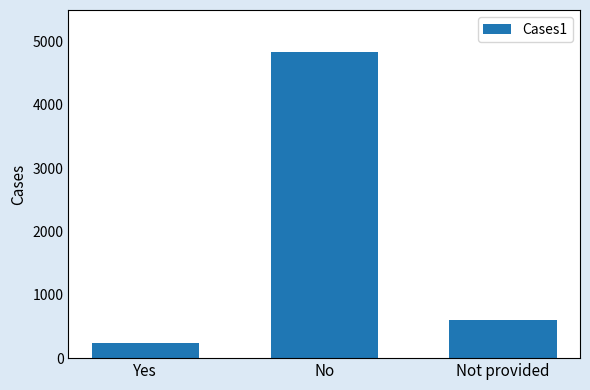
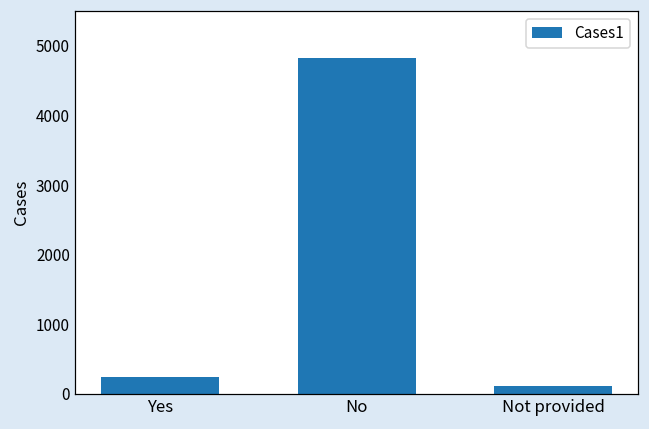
Not provided: 600 -> 100
